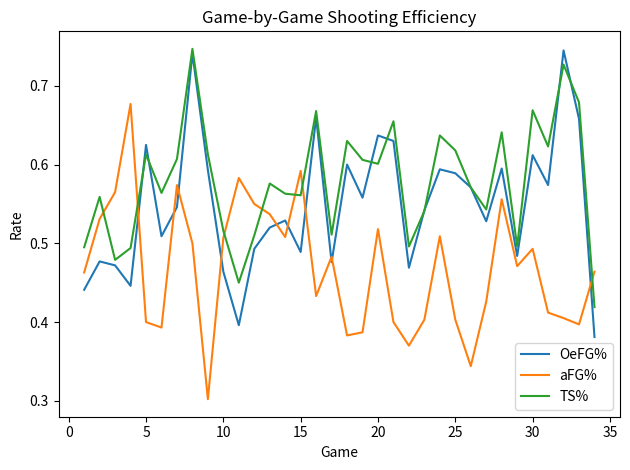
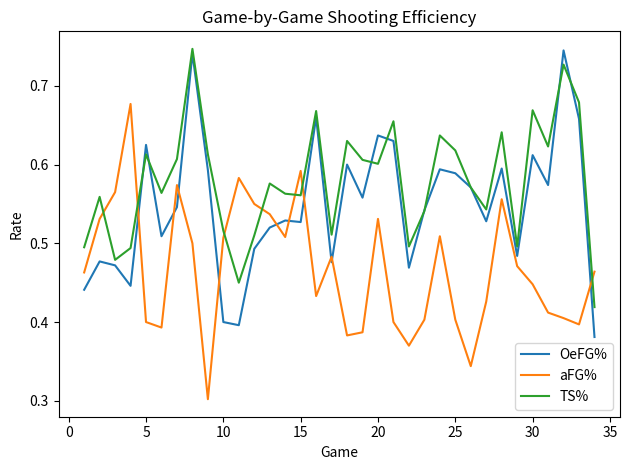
OeFG%, 10: 0.46 -> 0.40
OeFG%, 15: 0.49 -> 0.53
aFG%, 20: 0.52 -> 0.53
aFG%, 30: 0.49 -> 0.45
